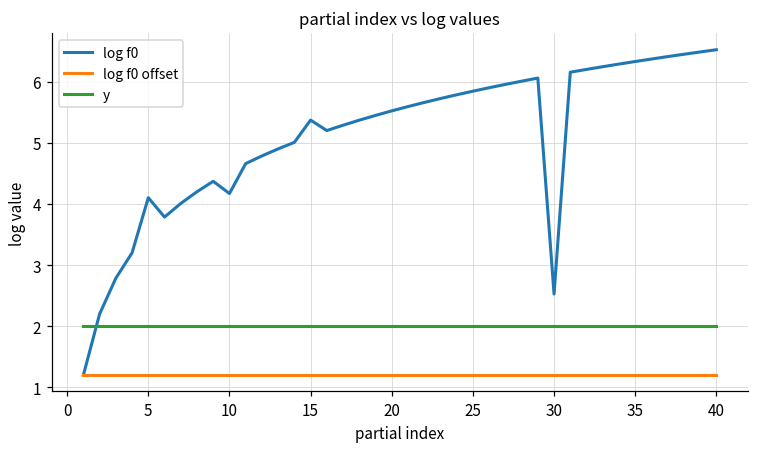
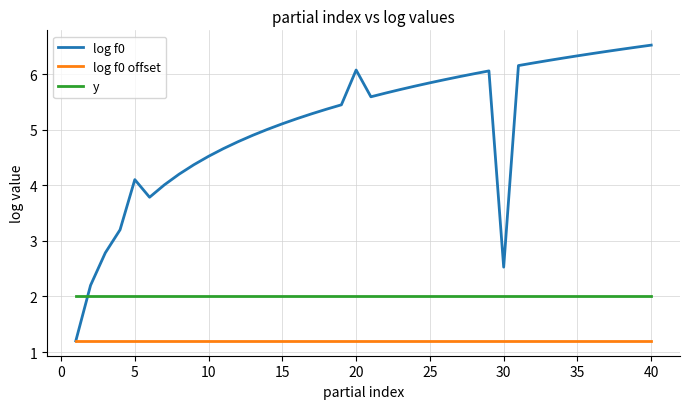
log f0, 10: 4.2 -> 4.5
log f0, 15: 5.4 -> 5.1
log f0, 20: 5.5 -> 6.1
